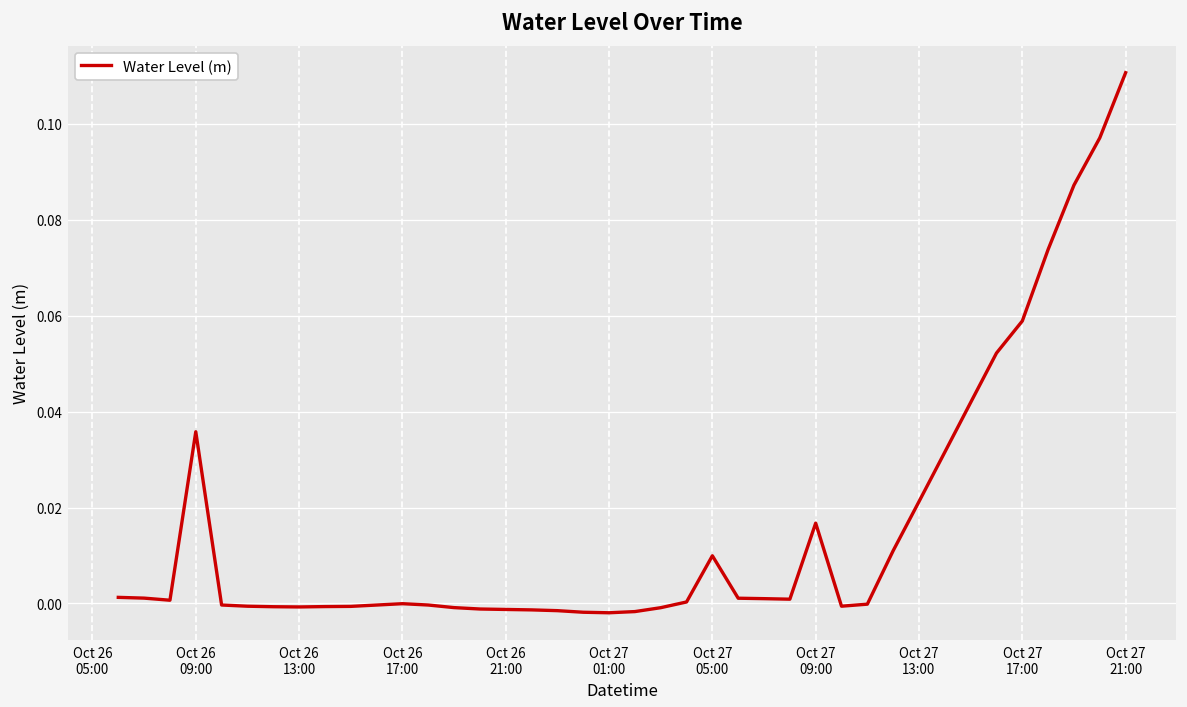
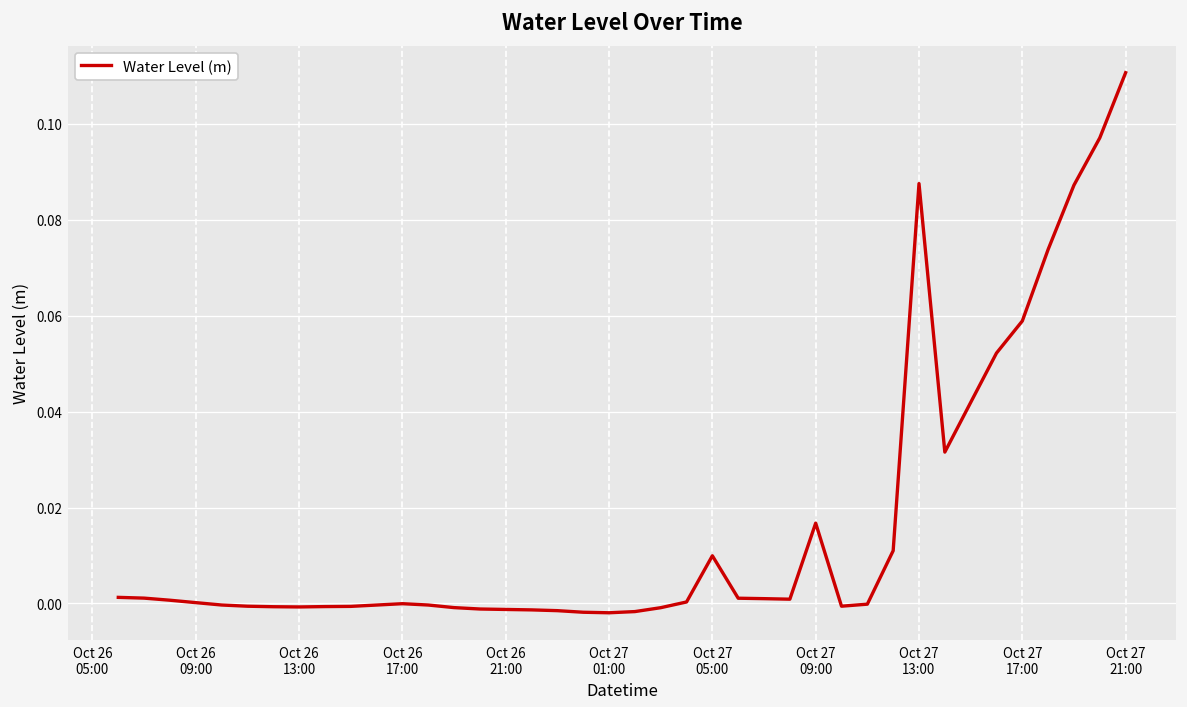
Oct 26 09:00: 0.036 -> 0.000
Oct 27 13:00: 0.021 -> 0.088
